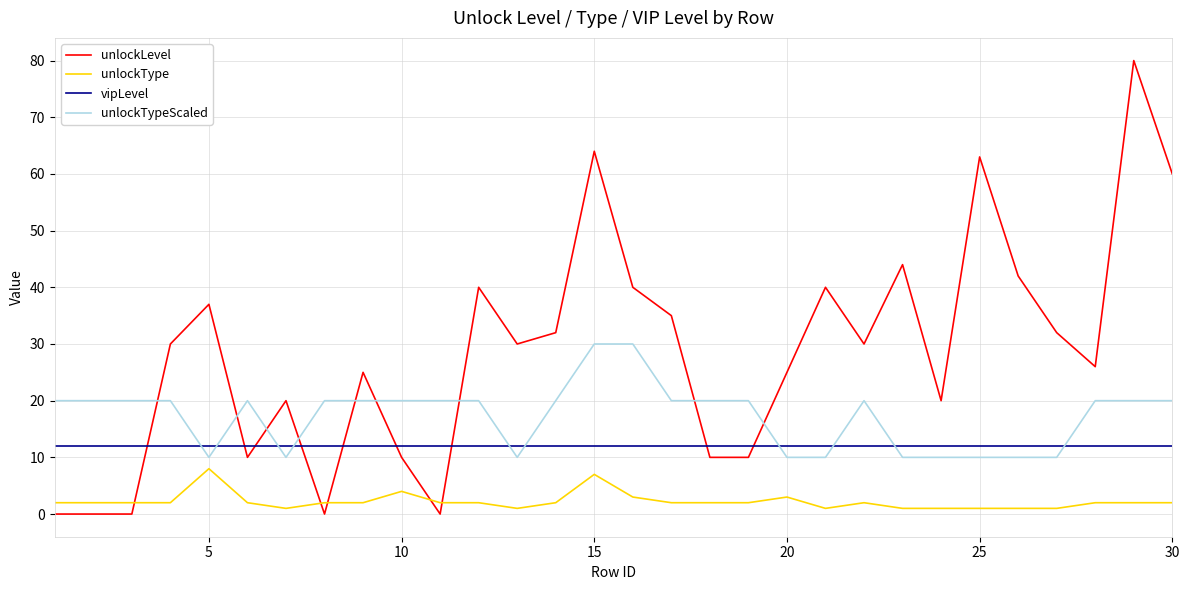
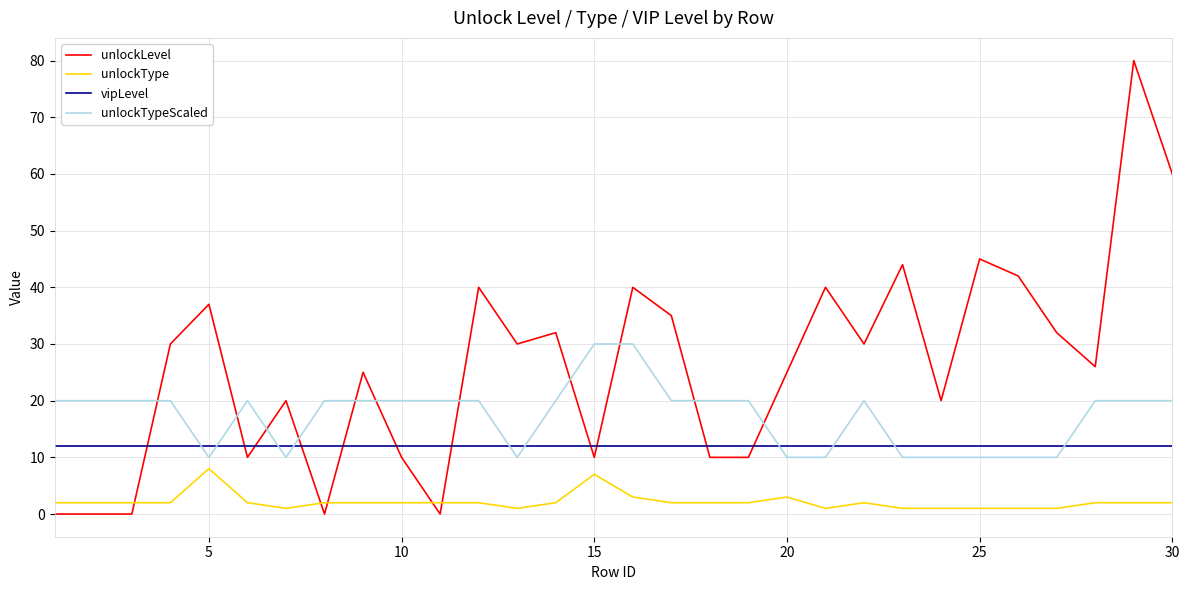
unlockType, 10: 4 -> 2
unlockLevel, 15: 64 -> 10
unlockLevel, 25: 63 -> 45
